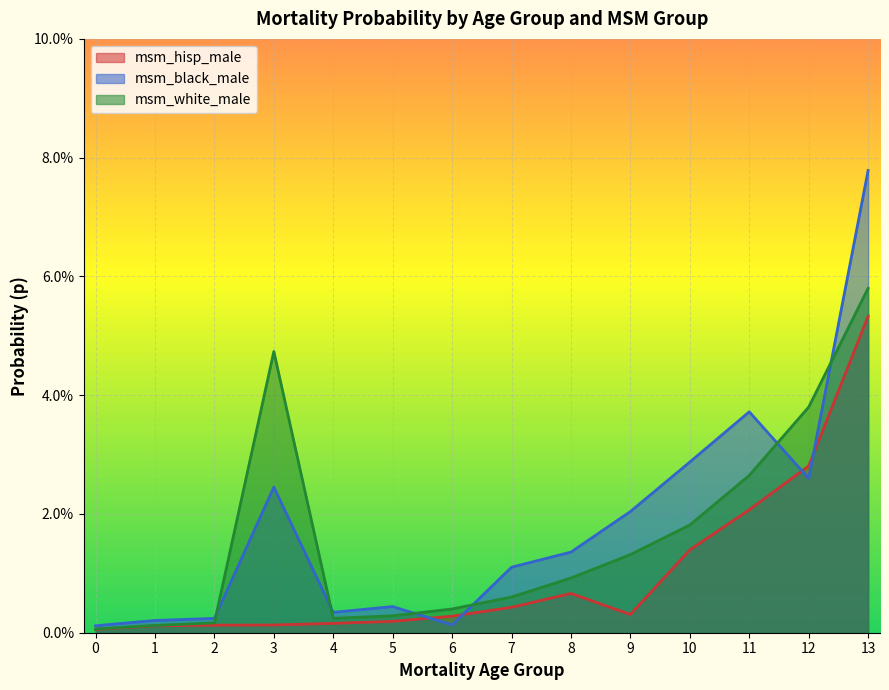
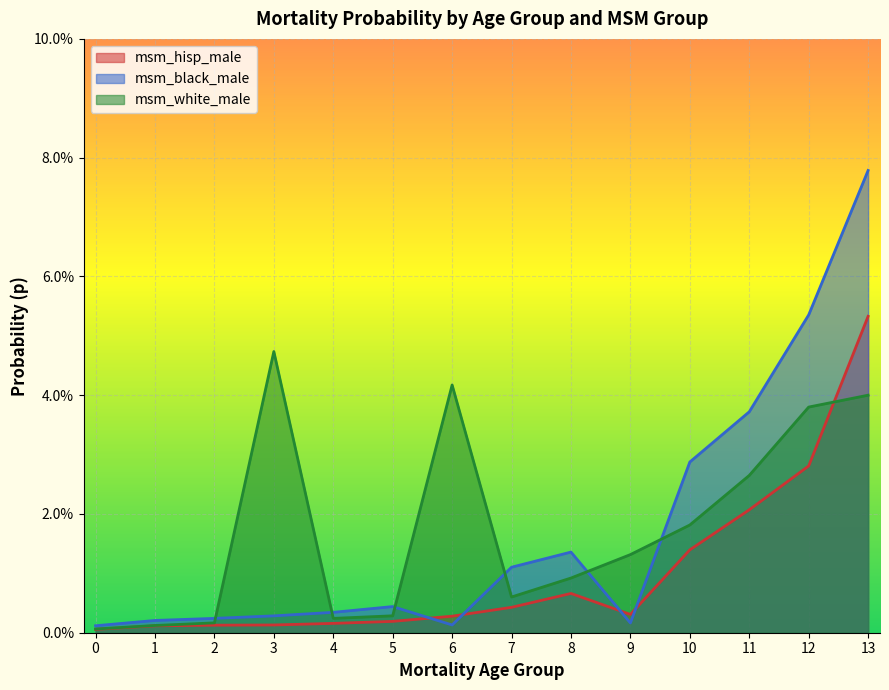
msm_black_male, 3: 2.5% -> 0.3%
msm_white_male, 6: 0.4% -> 4.2%
msm_black_male, 9: 2.0% -> 0.2%
msm_black_male, 12: 2.6% -> 5.4%
msm_white_male, 13: 5.8% -> 4.0%
